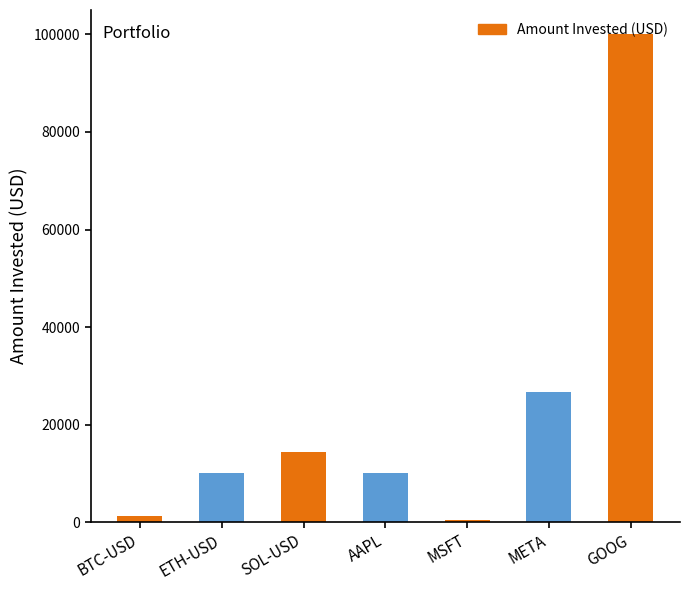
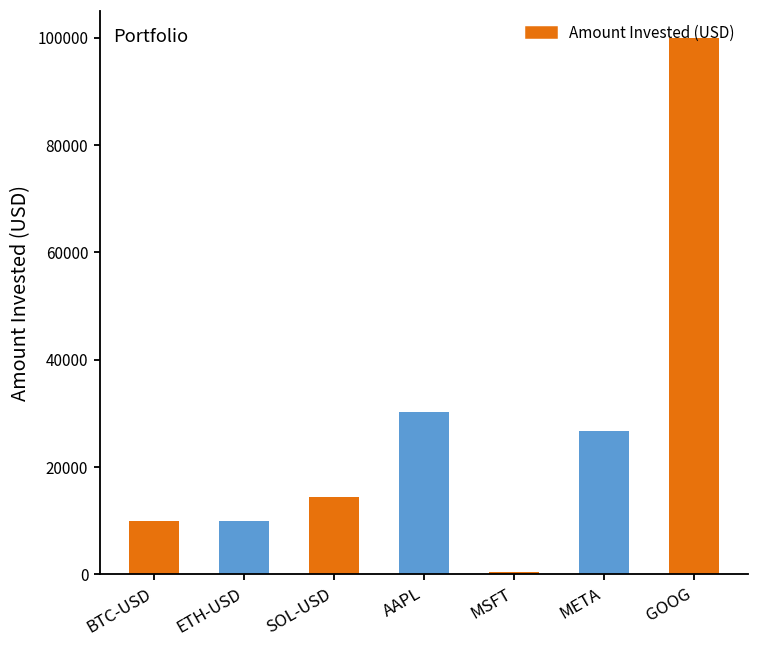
BTC-USD: 1000 -> 10000
AAPL: 10000 -> 30000
